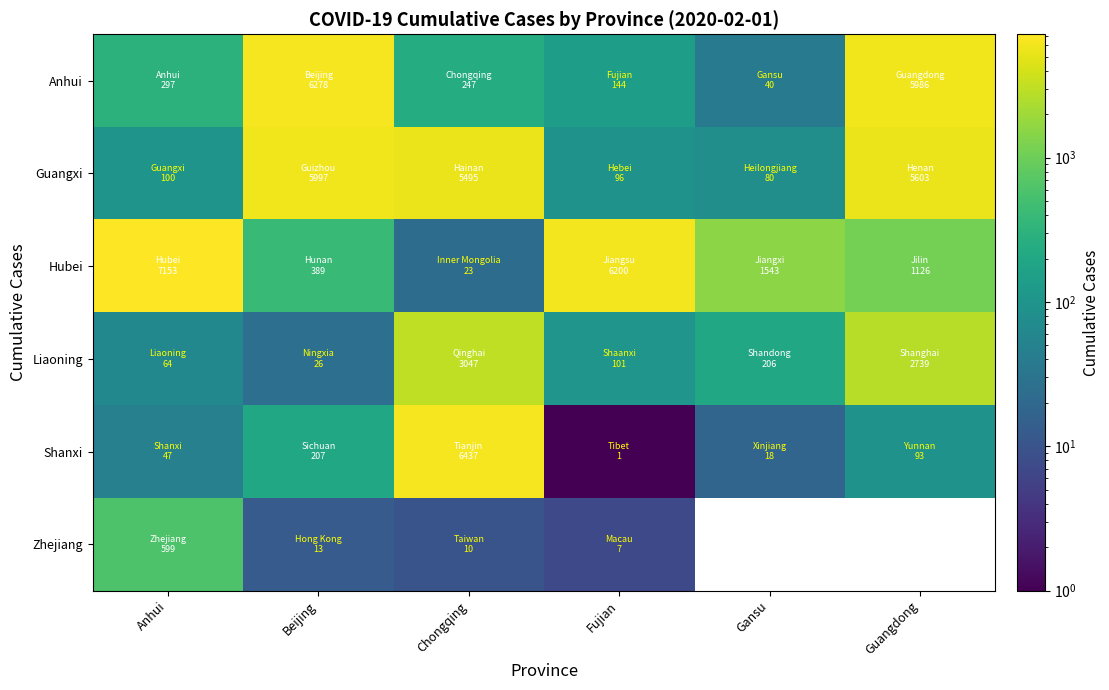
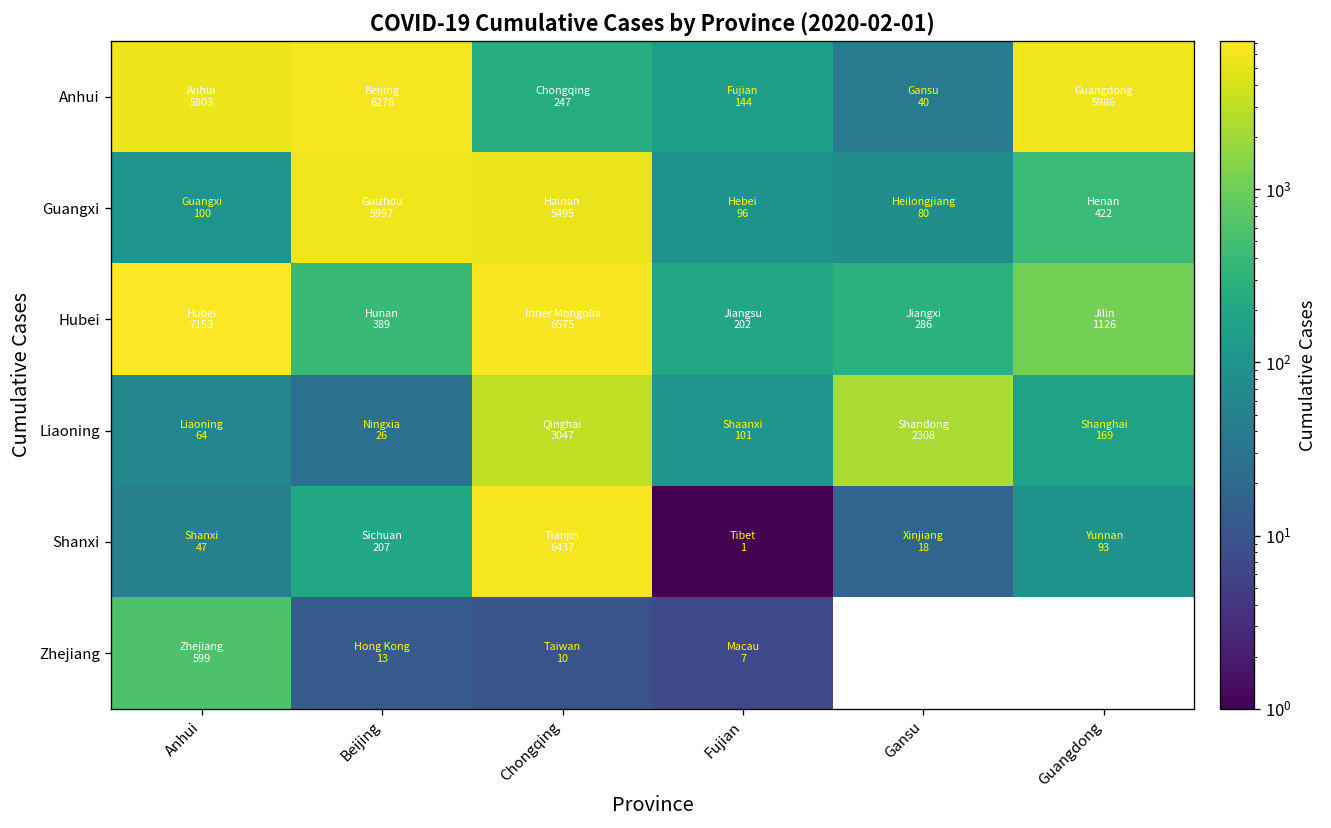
Anhui, Anhui: 297 -> 5803
Guangxi, Guangdong: 5603 -> 422
Hubei, Chongqing: 23 -> 6575
Hubei, Fujian: 6200 -> 202
Hubei, Gansu: 1543 -> 286
Liaoning, Gansu: 206 -> 2308
Liaoning, Guangdong: 2739 -> 169
